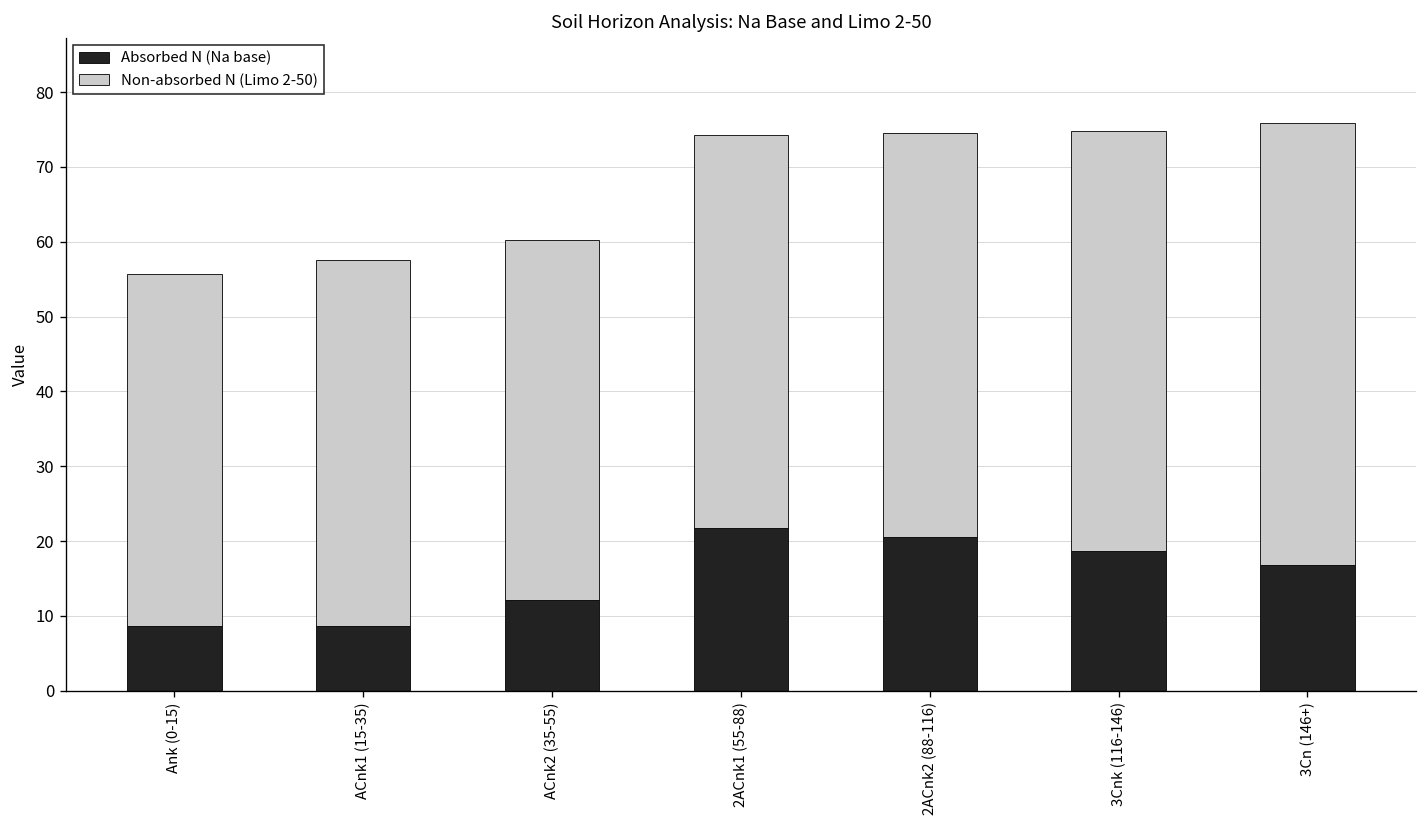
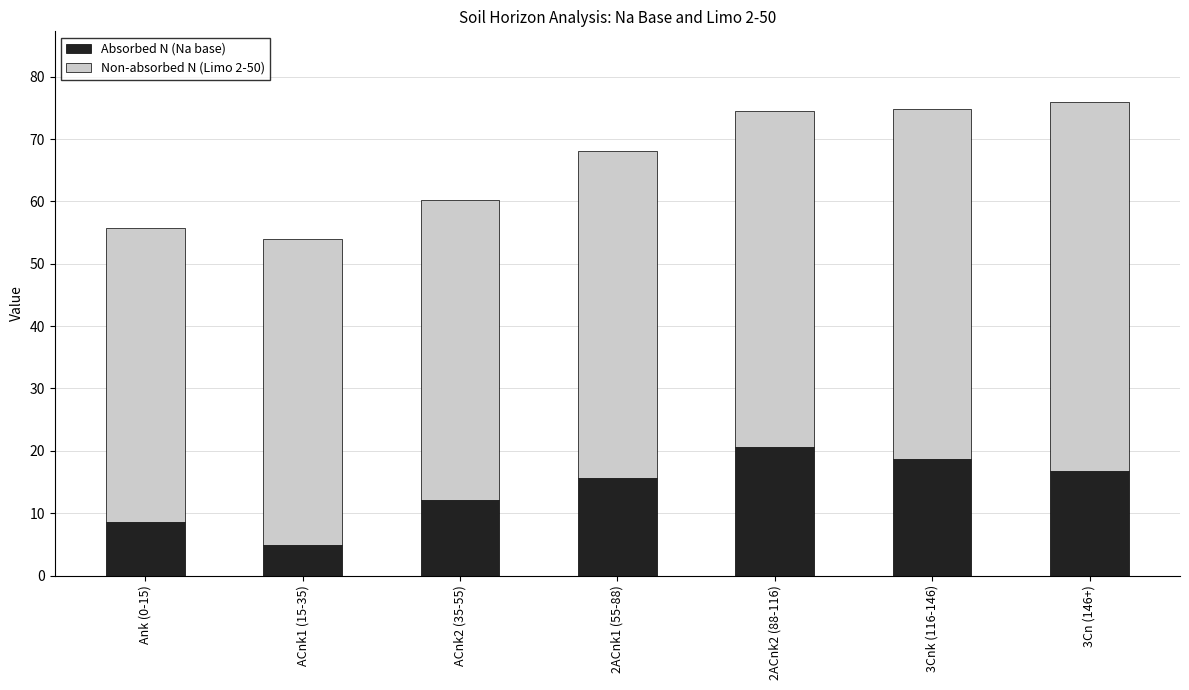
Absorbed N (Na base), ACnk1 (15-35): 9 -> 5
Absorbed N (Na base), 2ACnk1 (55-88): 22 -> 16
